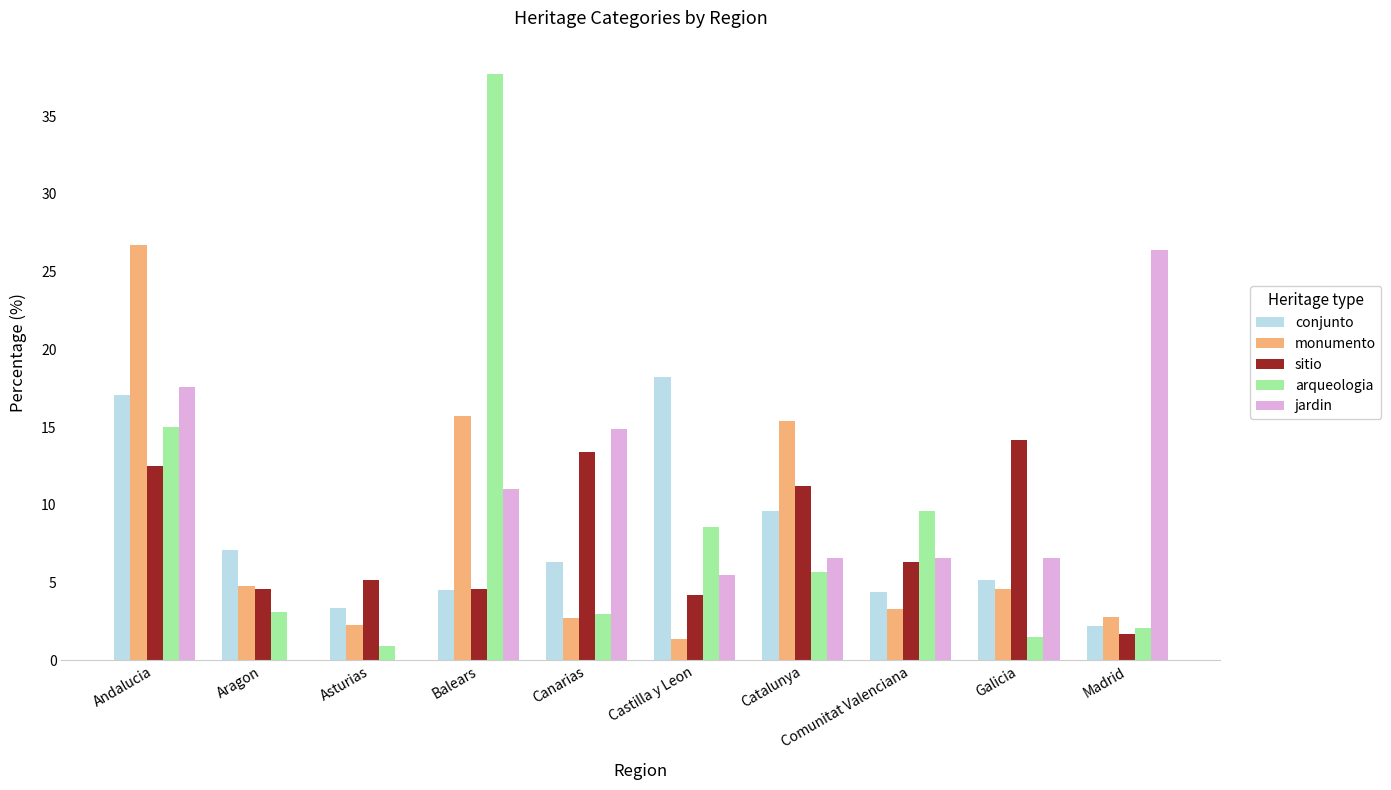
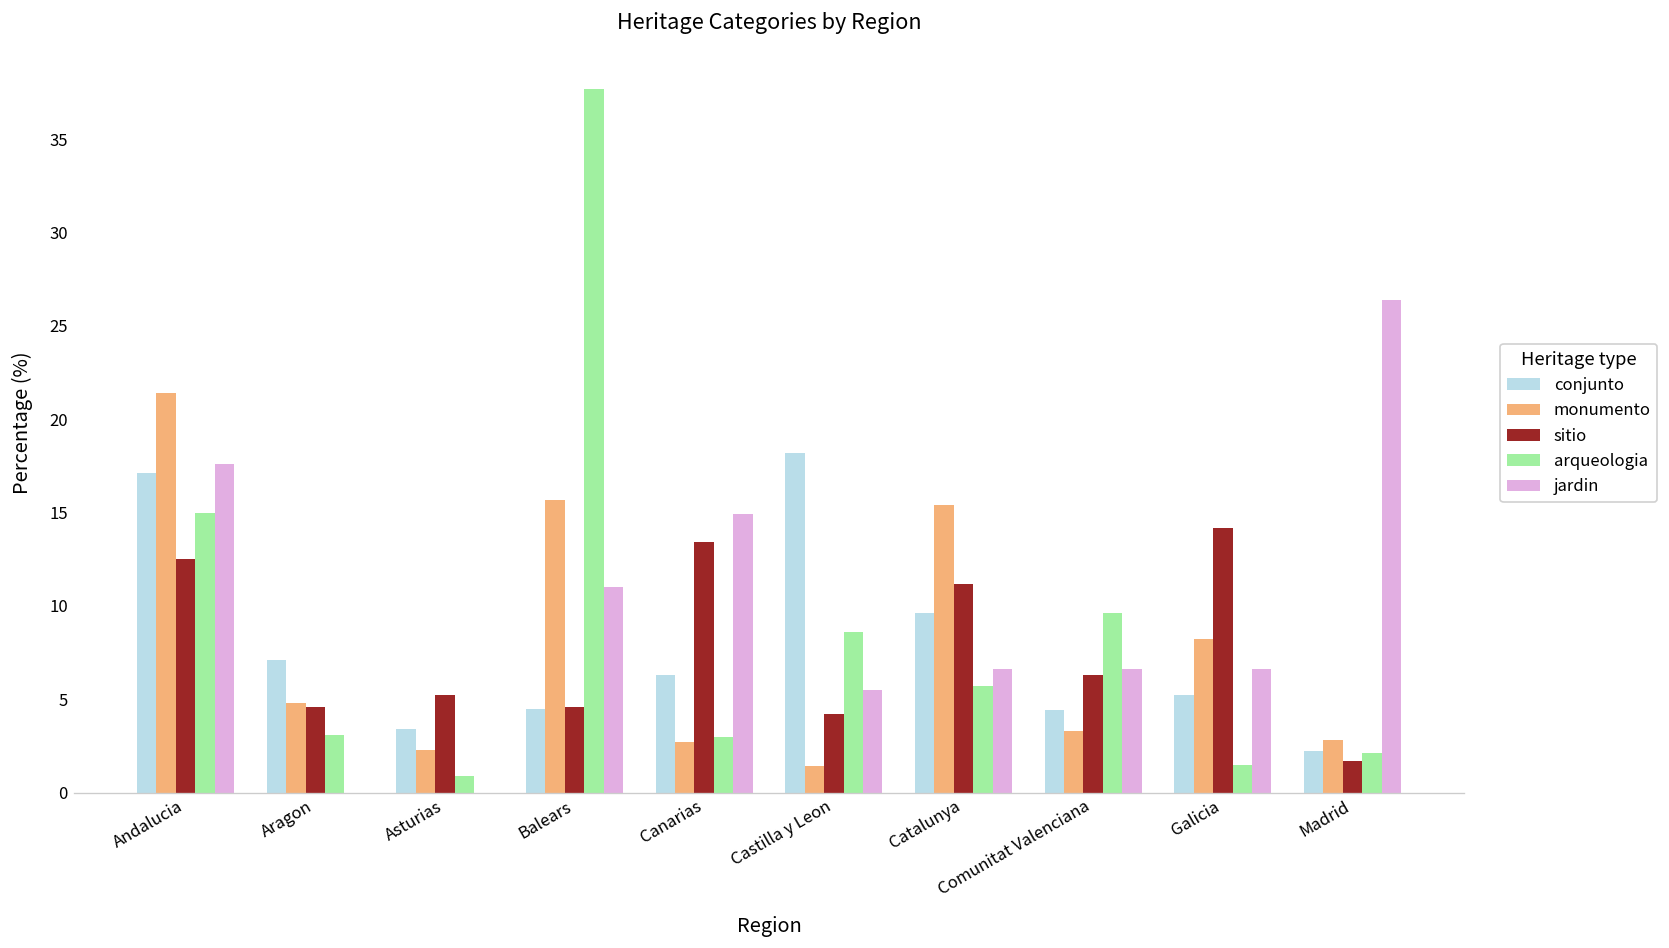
monumento, Andalucia: 26.7 -> 21.4
monumento, Galicia: 4.6 -> 8.2
